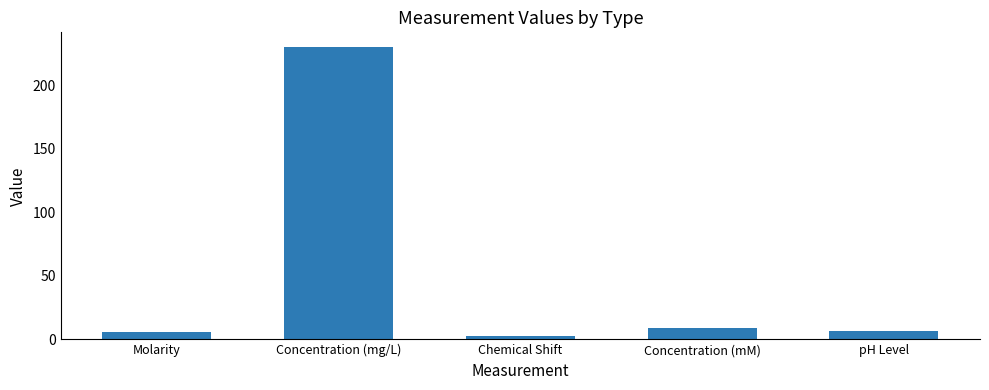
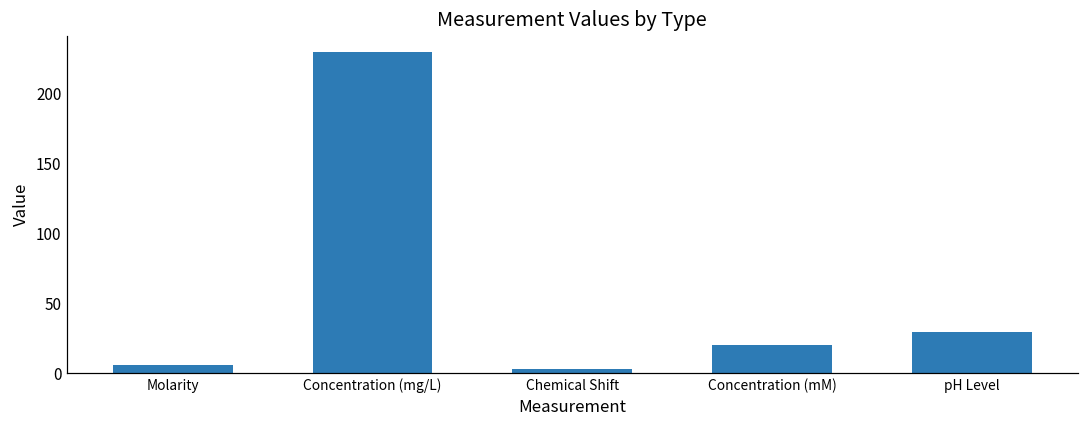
Concentration (mM): 9 -> 20
pH Level: 7 -> 29
